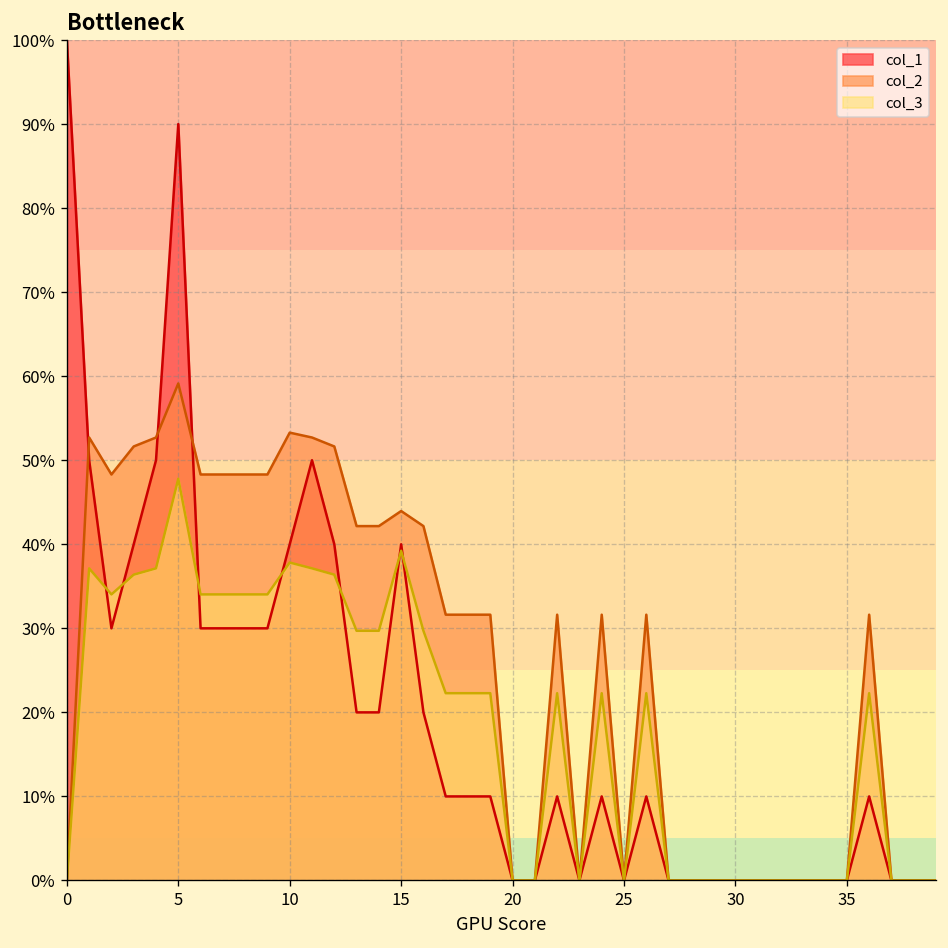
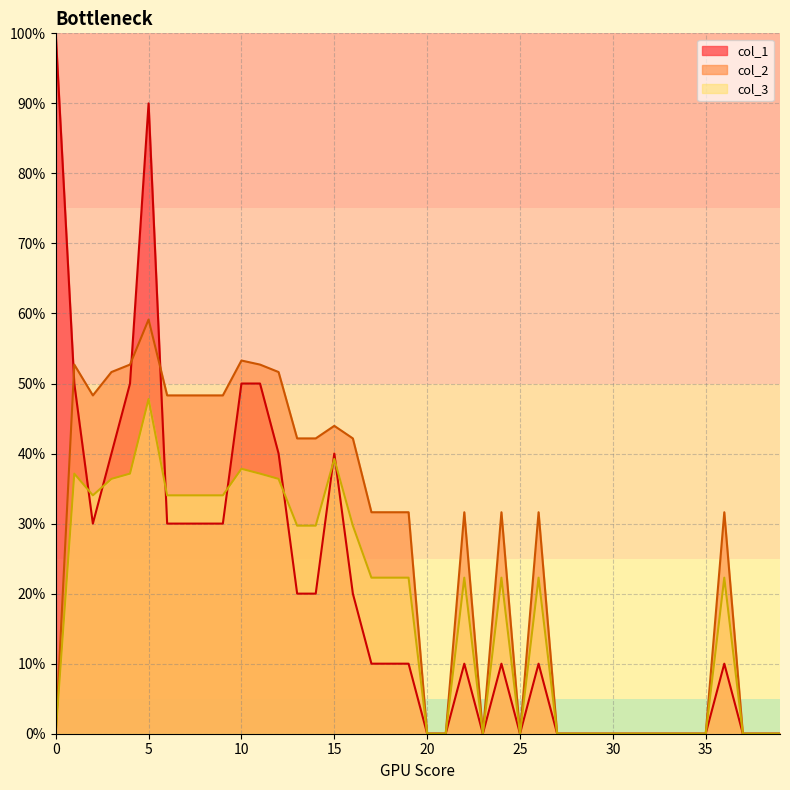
col_1, 10: 40% -> 50%
